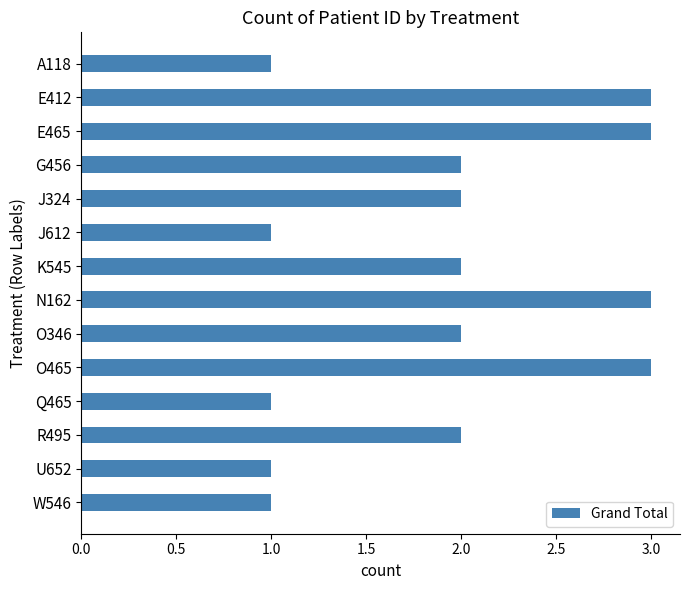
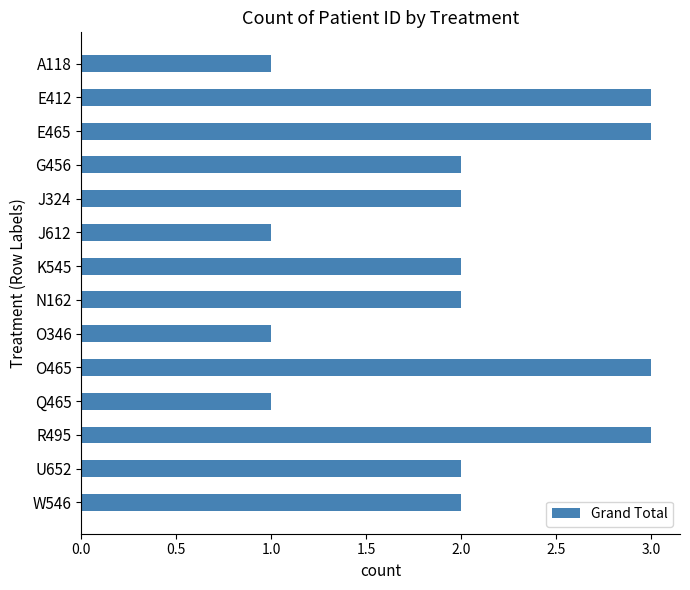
N162: 3 -> 2
O346: 2 -> 1
R495: 2 -> 3
U652: 1 -> 2
W546: 1 -> 2
